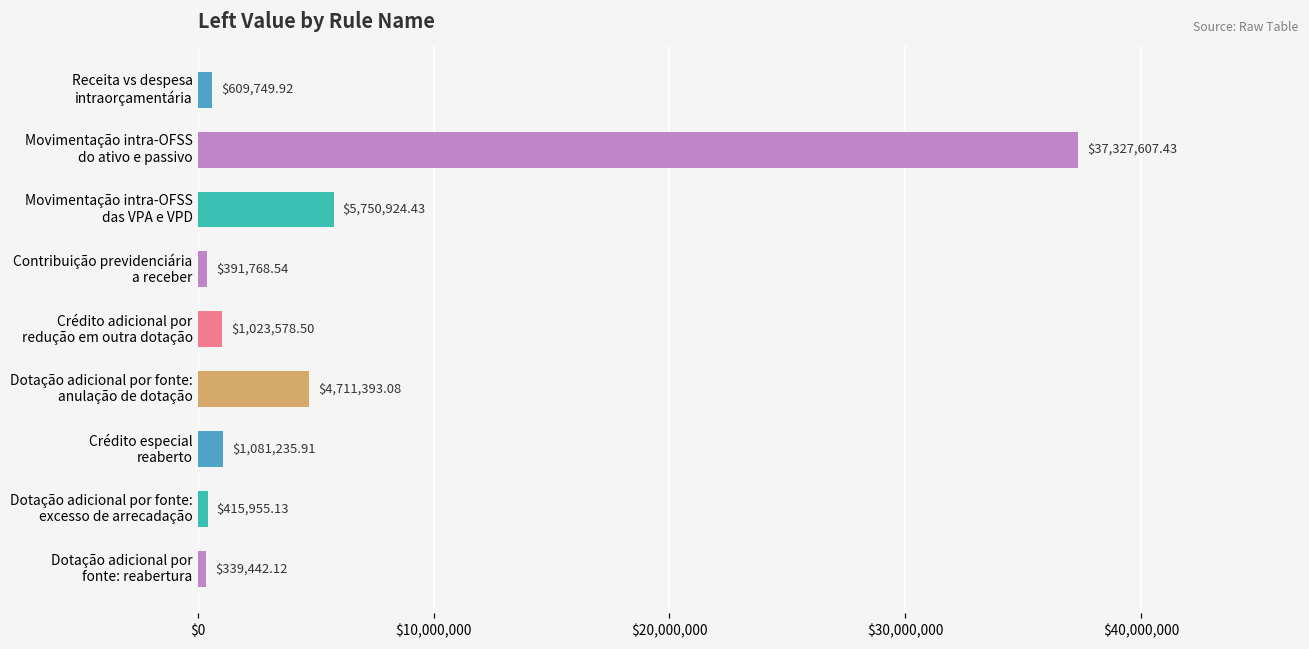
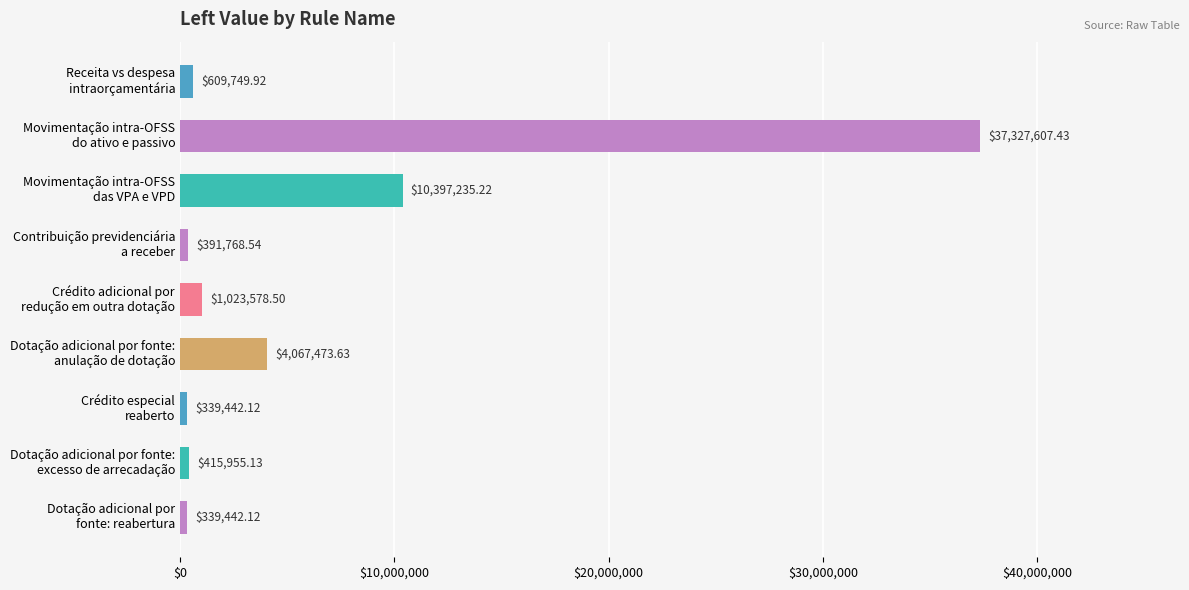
Movimentação intra-OFSS das VPA e VPD: $5,750,924.43 -> $10,397,235.22
Dotação adicional por fonte: anulação de dotação: $4,711,393.08 -> $4,067,473.63
Crédito especial reaberto: $1,081,235.91 -> $339,442.12
